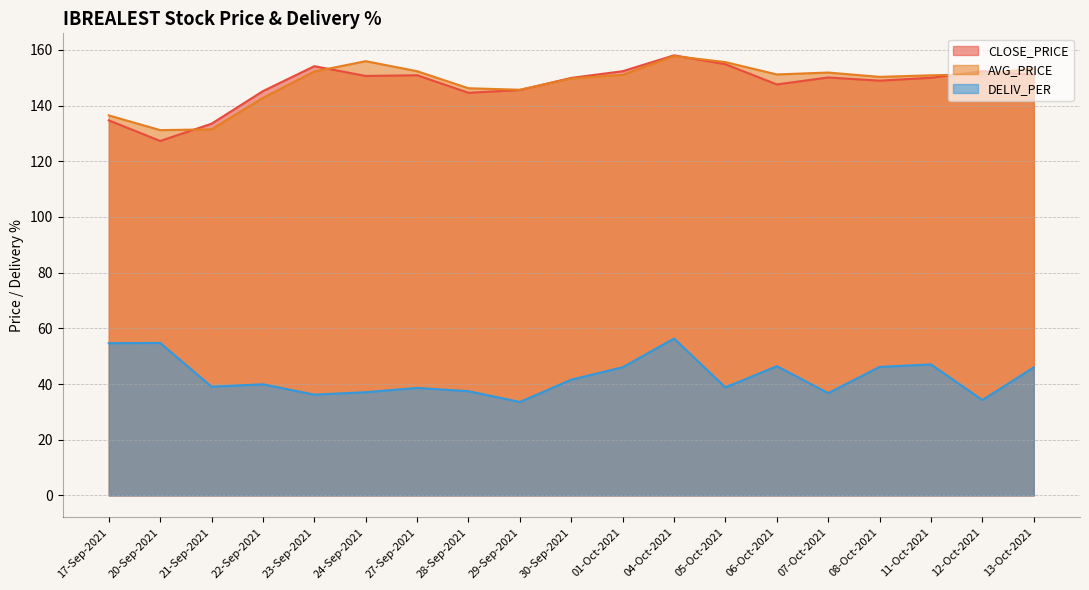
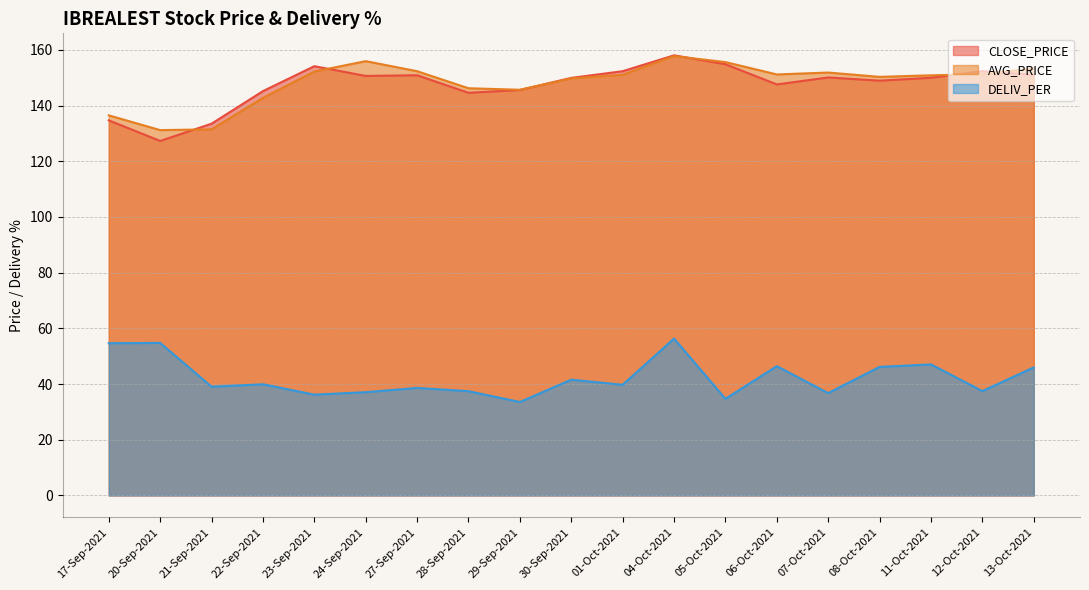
DELIV_PER, 01-Oct-2021: 46 -> 40
DELIV_PER, 05-Oct-2021: 39 -> 35
DELIV_PER, 12-Oct-2021: 34 -> 37
